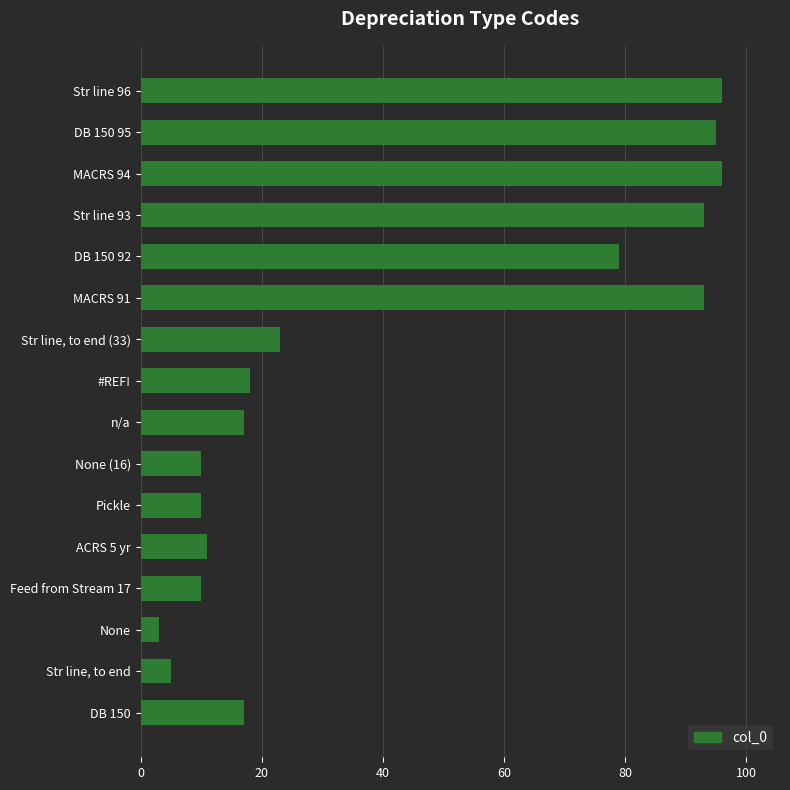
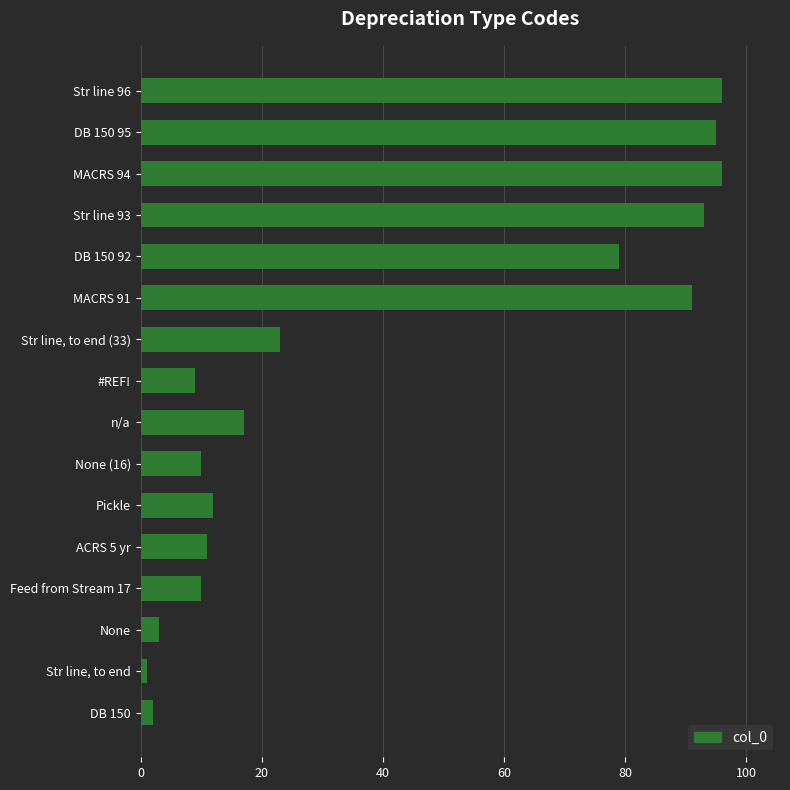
MACRS 91: 93 -> 91
#REF!: 18 -> 9
Pickle: 10 -> 12
Str line, to end: 5 -> 1
DB 150: 17 -> 2
